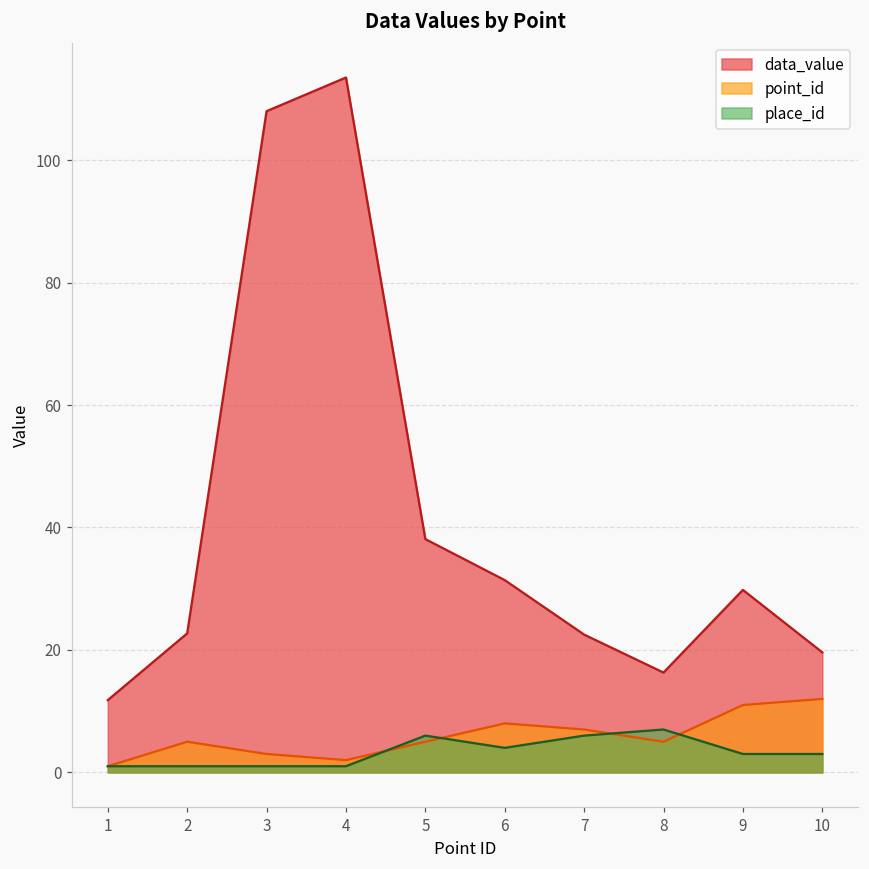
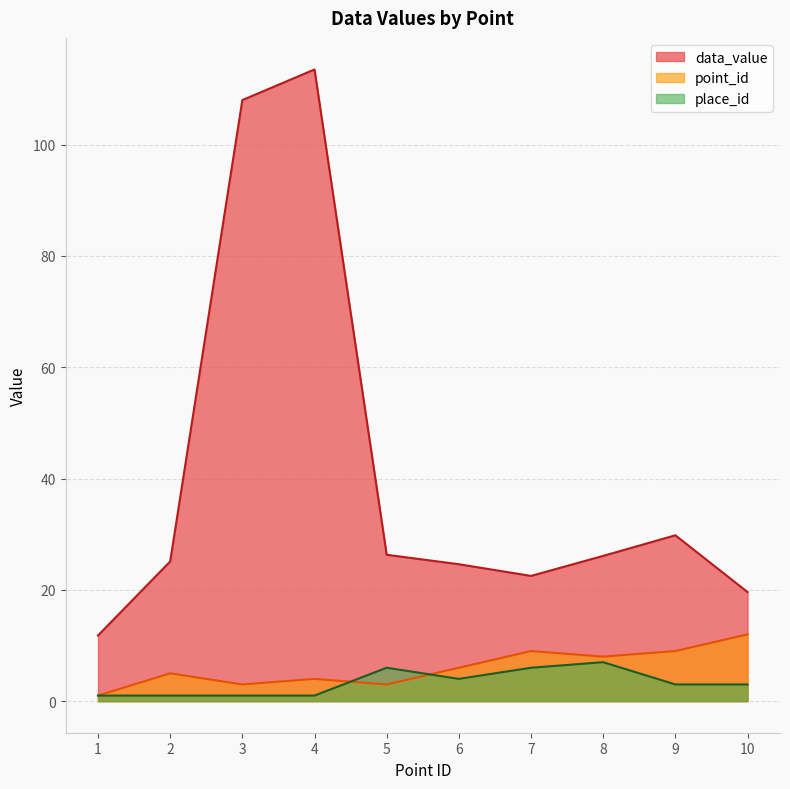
data_value, 2: 23 -> 25
point_id, 4: 2 -> 4
data_value, 5: 38 -> 26
point_id, 5: 5 -> 3
data_value, 6: 31 -> 25
point_id, 6: 8 -> 6
point_id, 7: 7 -> 9
data_value, 8: 16 -> 26
point_id, 8: 5 -> 8
point_id, 9: 11 -> 9
